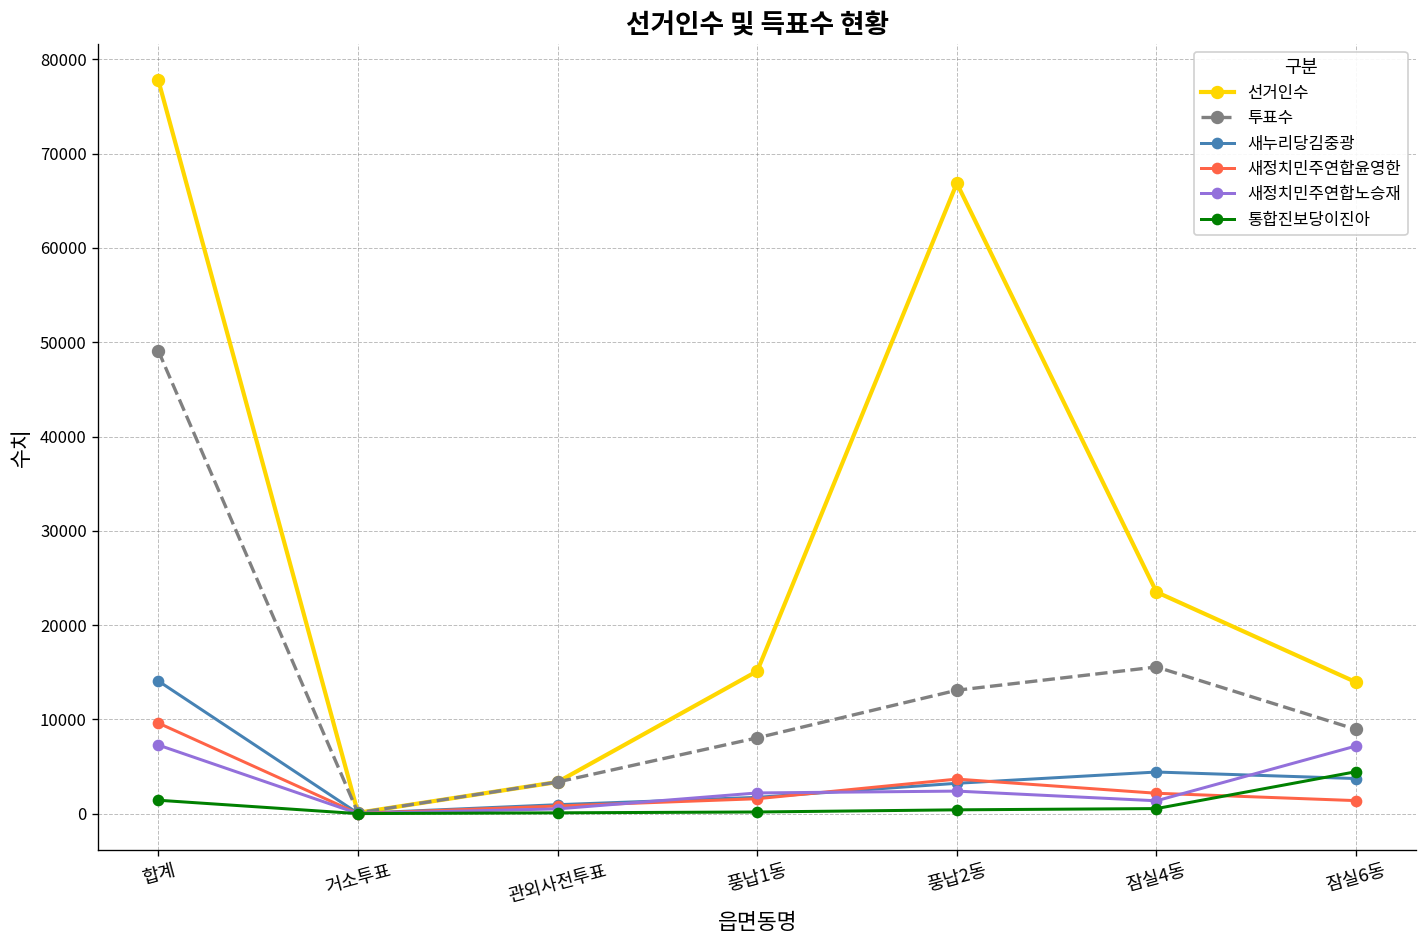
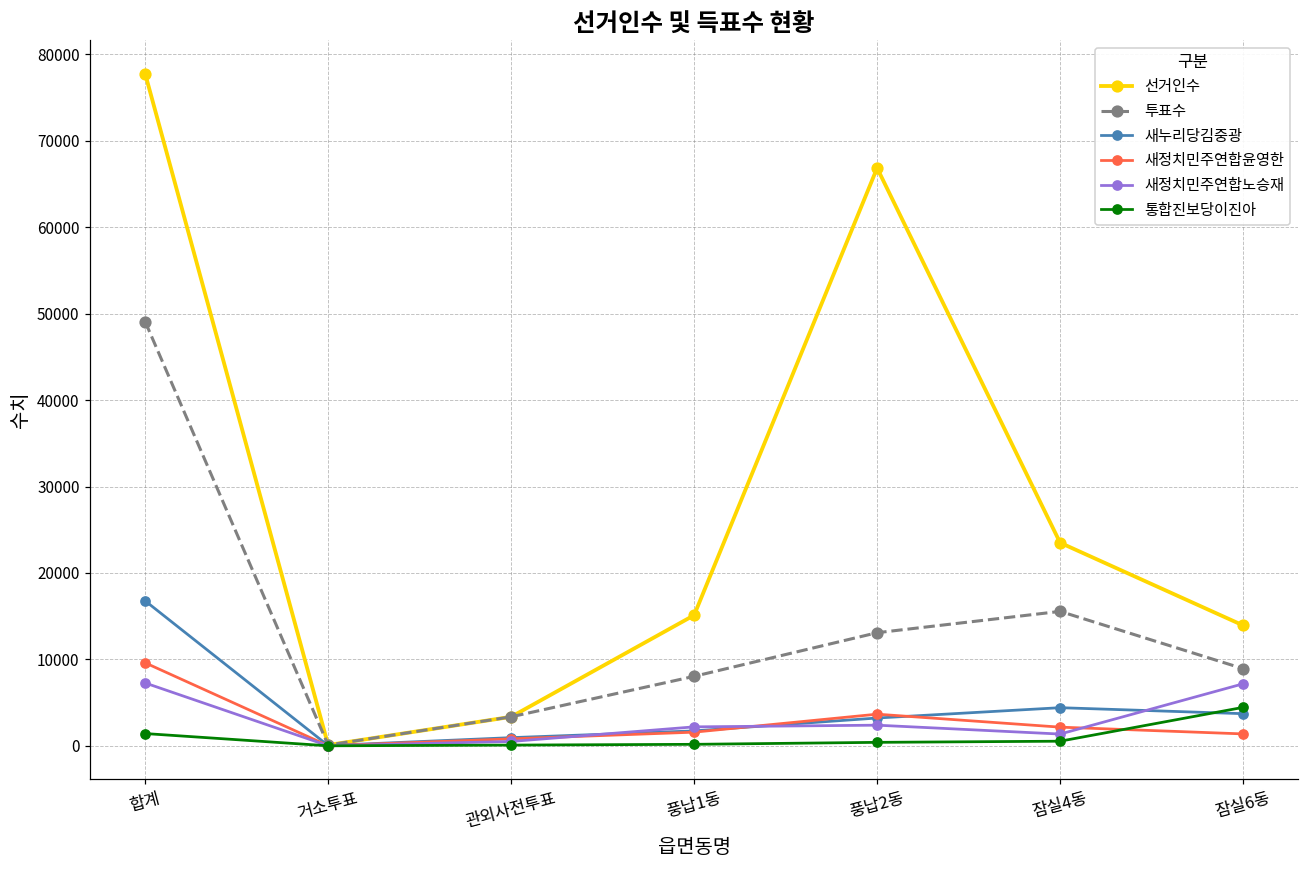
새누리당김중광, 합계: 14000 -> 17000
